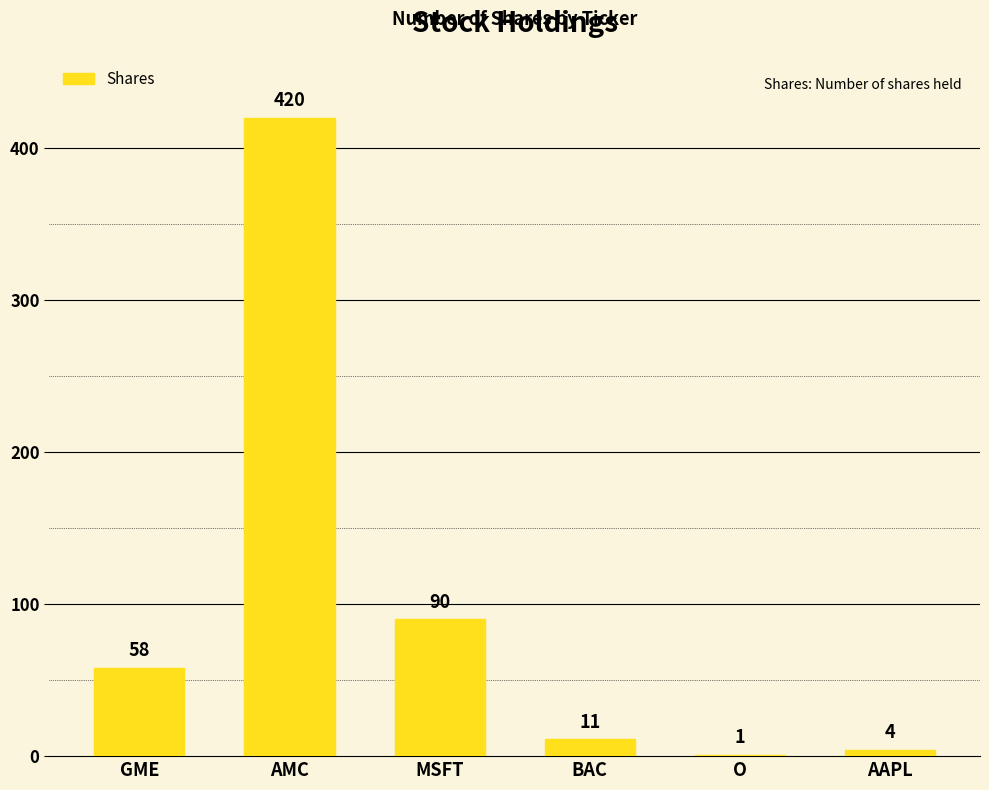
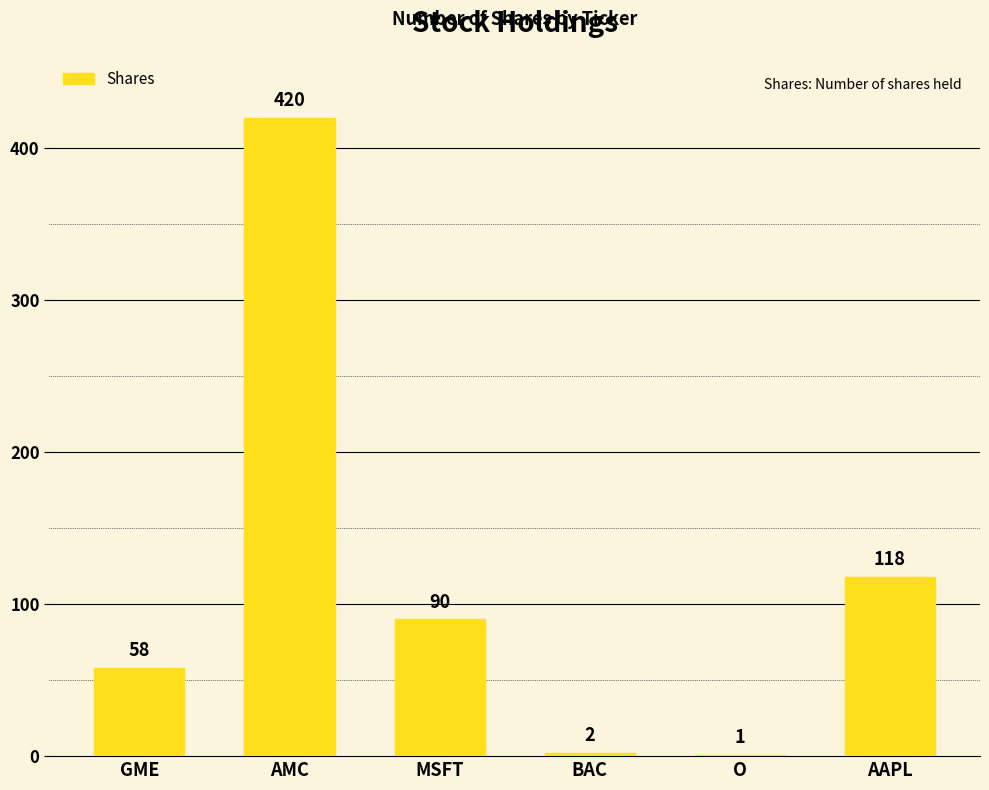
BAC: 11 -> 2
AAPL: 4 -> 118
